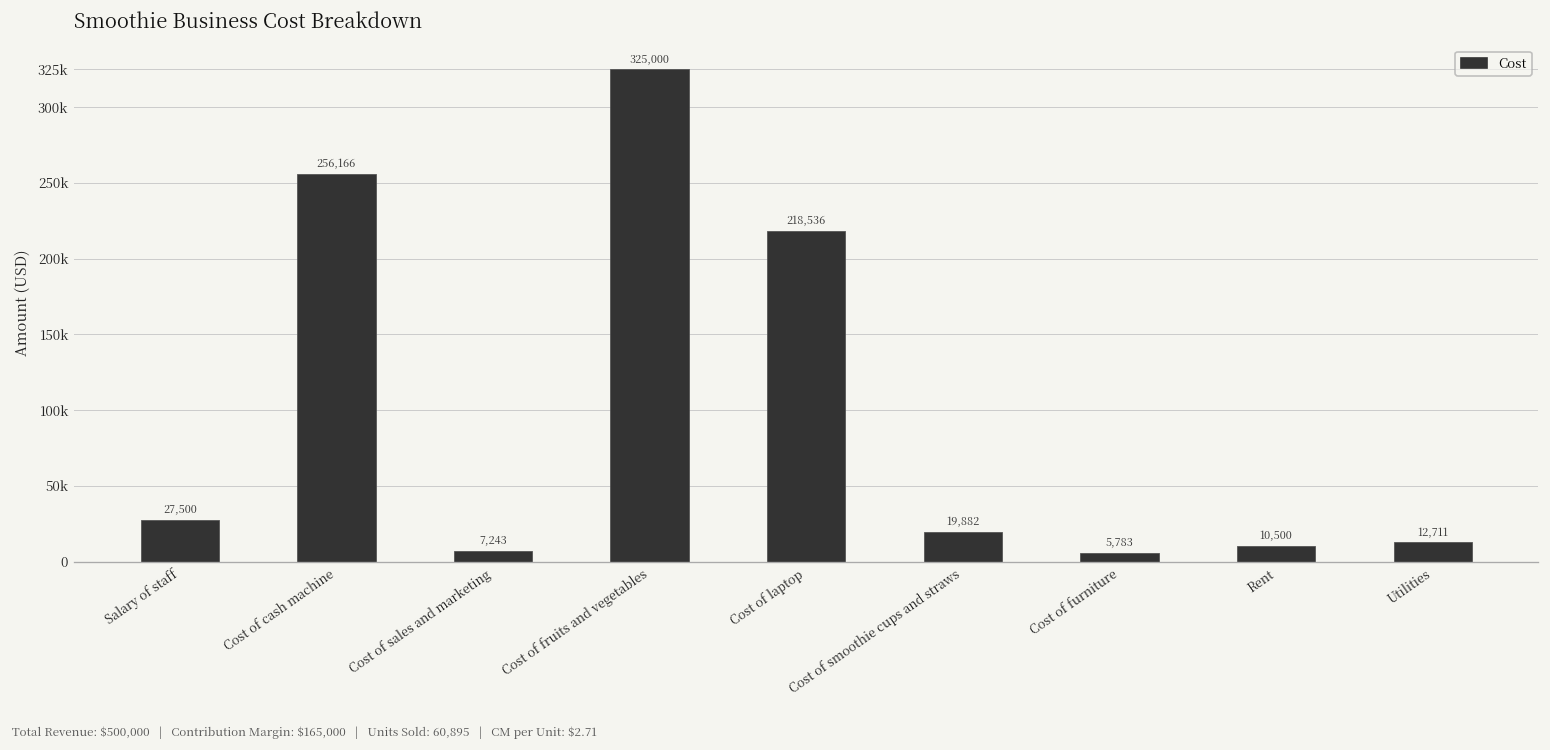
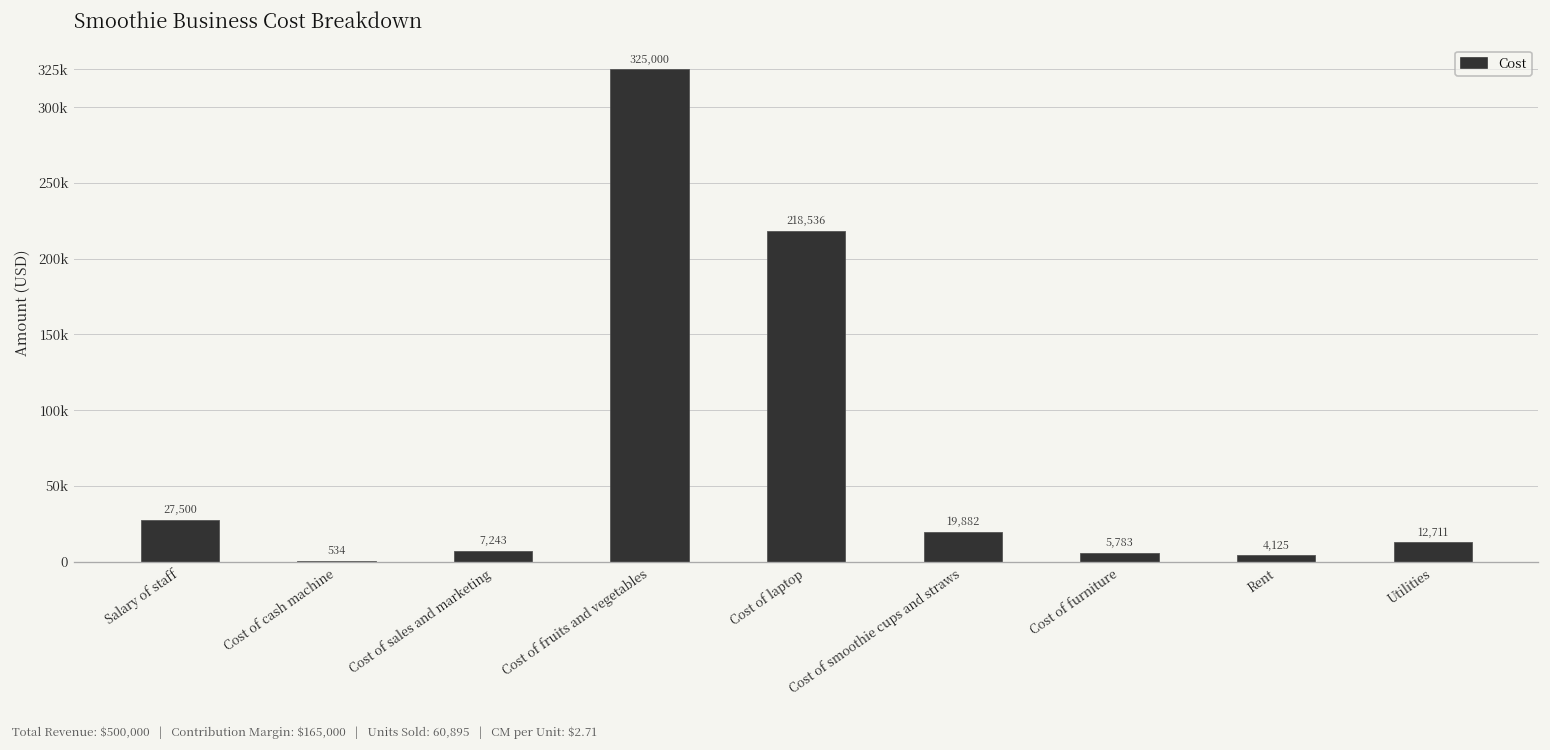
Cost of cash machine: 256,166 -> 534
Rent: 10,500 -> 4,125
